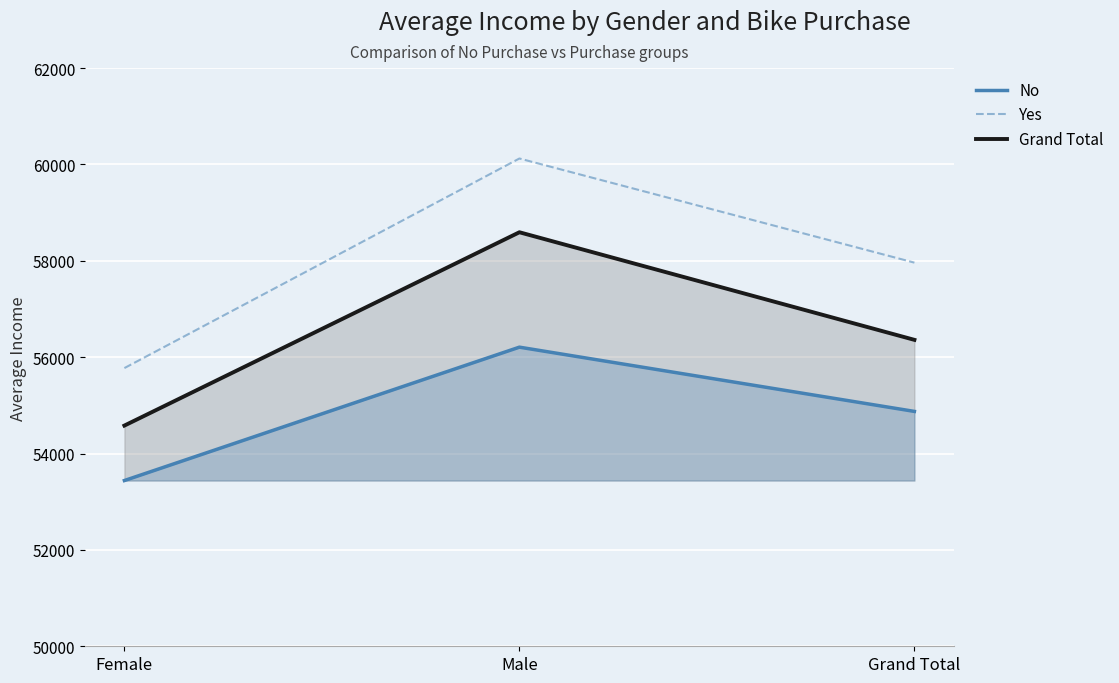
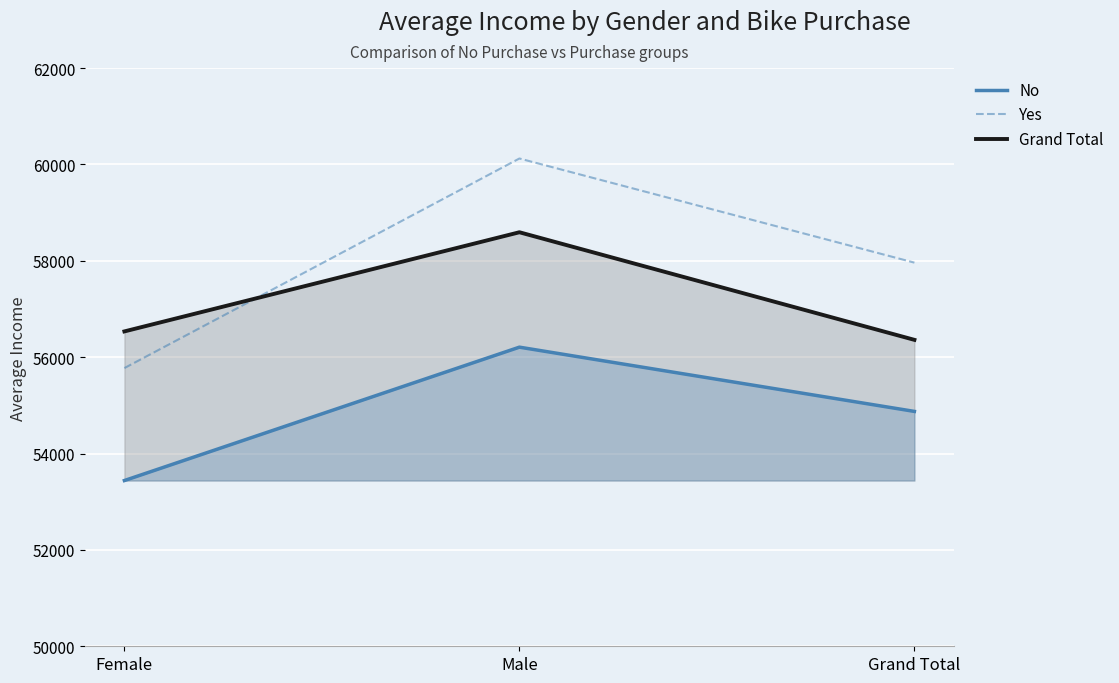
Grand Total, Female: 54600 -> 56500
